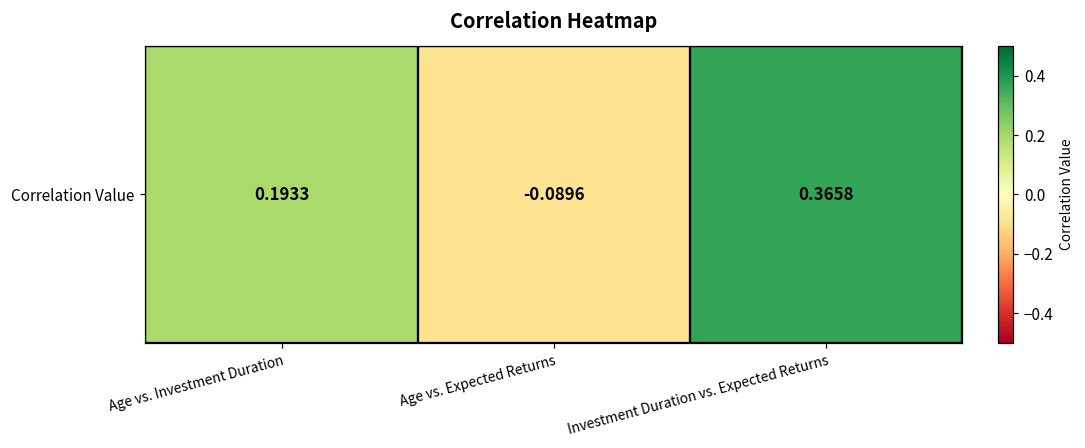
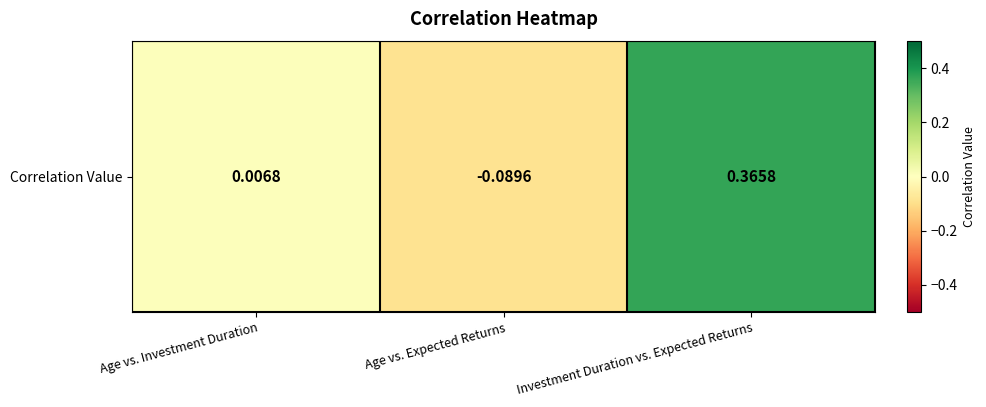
Correlation Value, Age vs. Investment Duration: 0.1933 -> 0.0068
